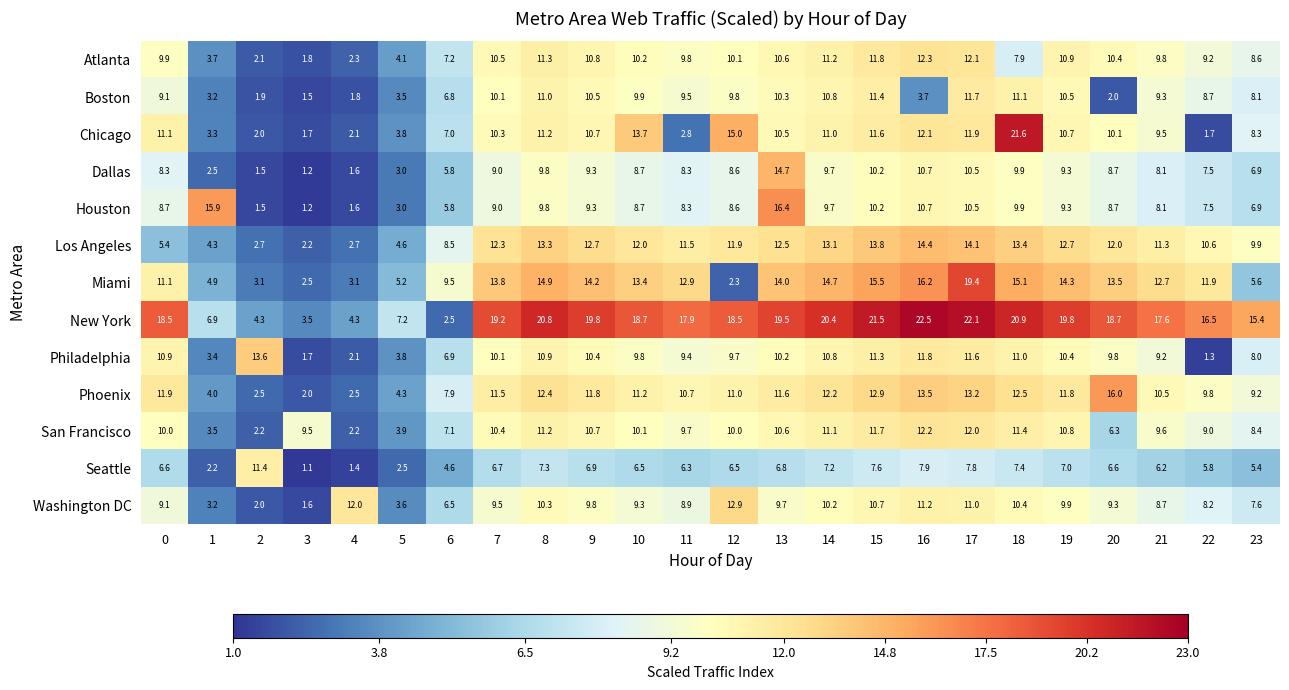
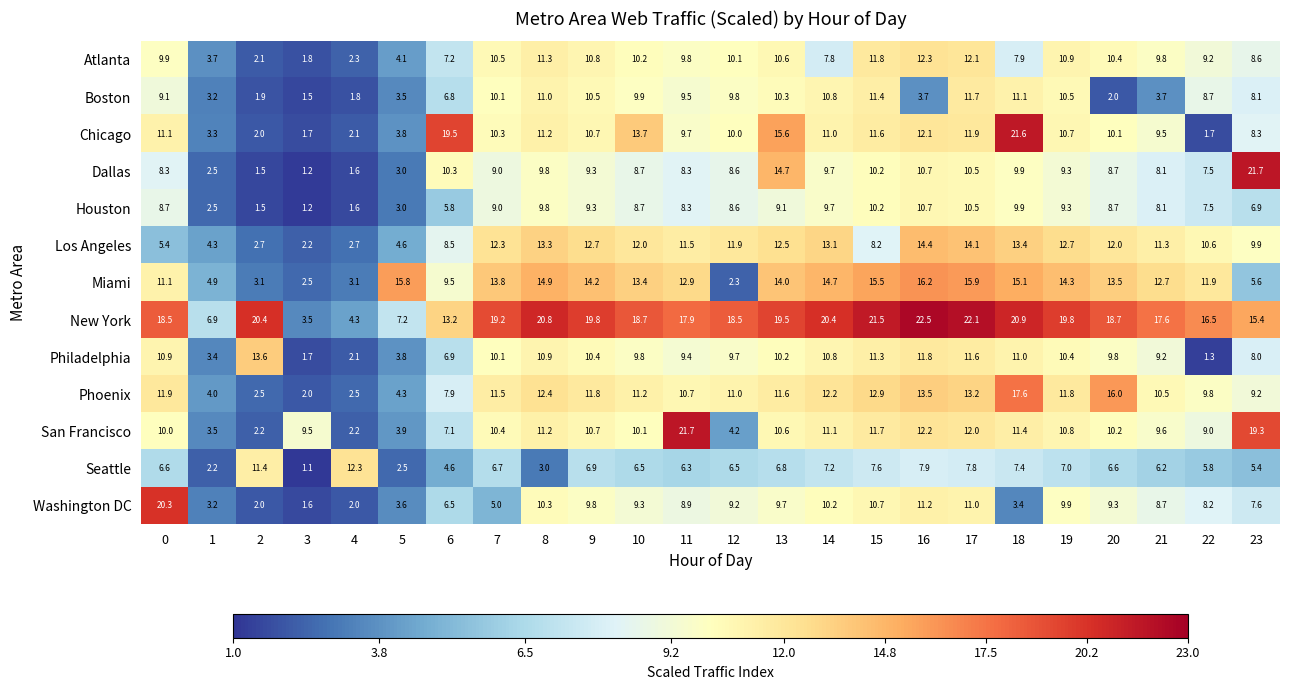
Atlanta, 14: 11.2 -> 7.8
Boston, 21: 9.3 -> 3.7
Chicago, 6: 7.0 -> 19.5
Chicago, 11: 2.8 -> 9.7
Chicago, 12: 15.0 -> 10.0
Chicago, 13: 10.5 -> 15.6
Dallas, 6: 5.8 -> 10.3
Dallas, 23: 6.9 -> 21.7
Houston, 1: 15.9 -> 2.5
Houston, 13: 16.4 -> 9.1
Los Angeles, 15: 13.8 -> 8.2
Miami, 5: 5.2 -> 15.8
Miami, 17: 19.4 -> 15.9
New York, 2: 4.3 -> 20.4
New York, 6: 2.5 -> 13.2
Phoenix, 18: 12.5 -> 17.6
San Francisco, 11: 9.7 -> 21.7
San Francisco, 12: 10.0 -> 4.2
San Francisco, 20: 6.3 -> 10.2
San Francisco, 23: 8.4 -> 19.3
Seattle, 4: 1.4 -> 12.3
Seattle, 8: 7.3 -> 3.0
Washington DC, 0: 9.1 -> 20.3
Washington DC, 4: 12.0 -> 2.0
Washington DC, 7: 9.5 -> 5.0
Washington DC, 12: 12.9 -> 9.2
Washington DC, 18: 10.4 -> 3.4
